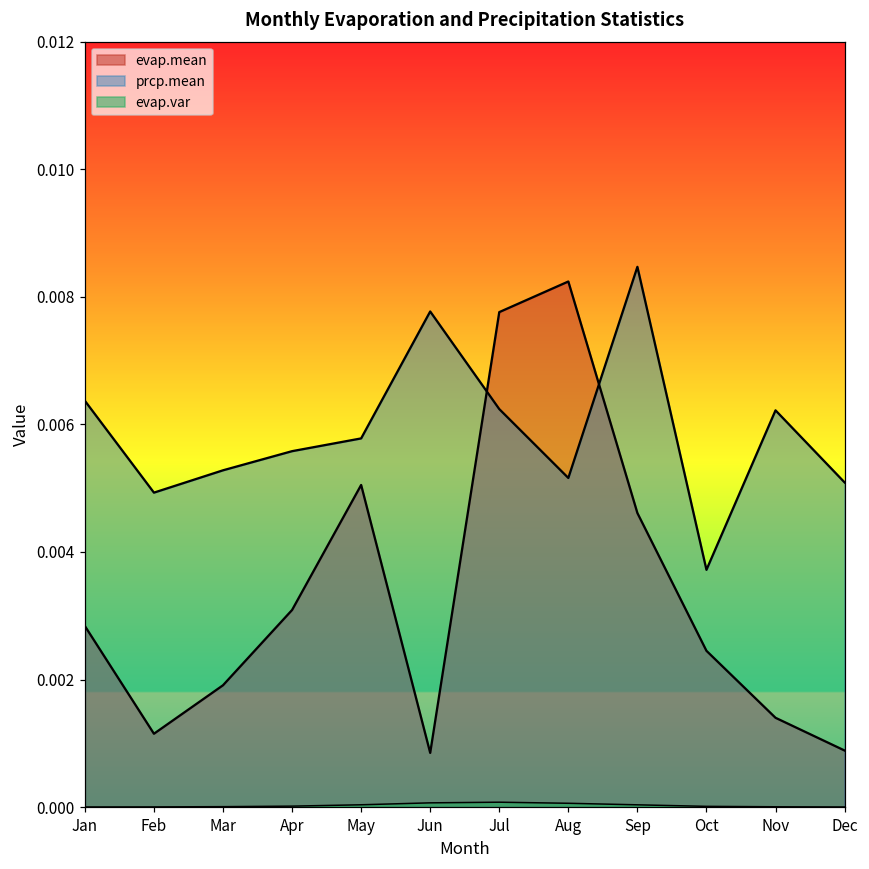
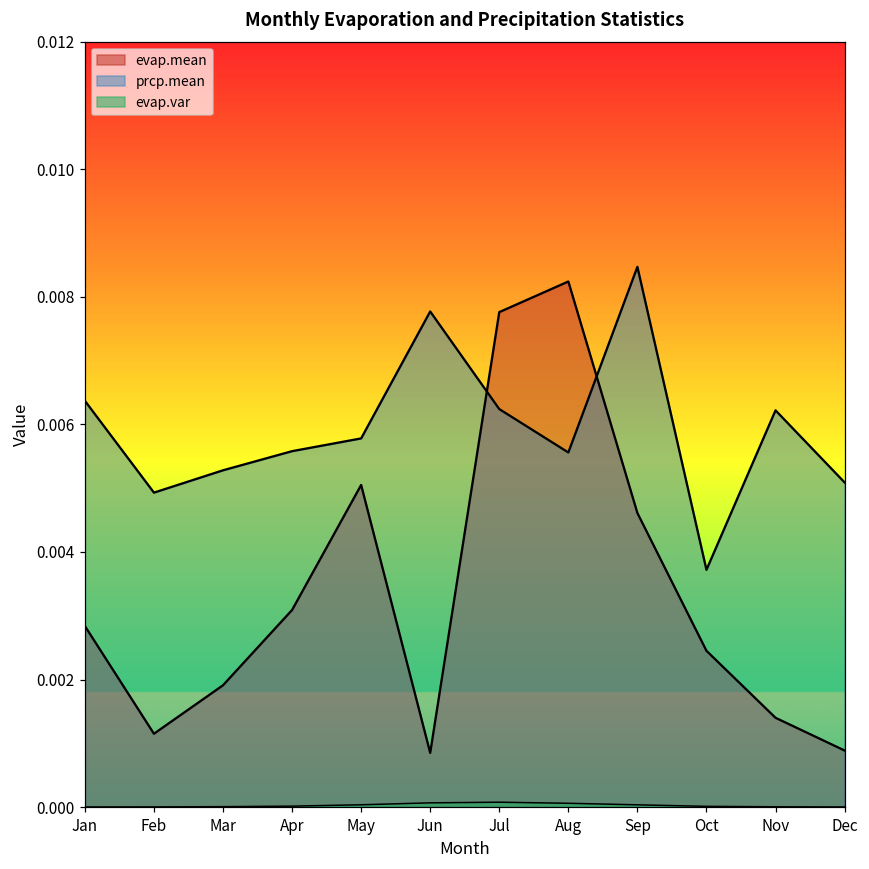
prcp.mean, Aug: 0.0052 -> 0.0056
